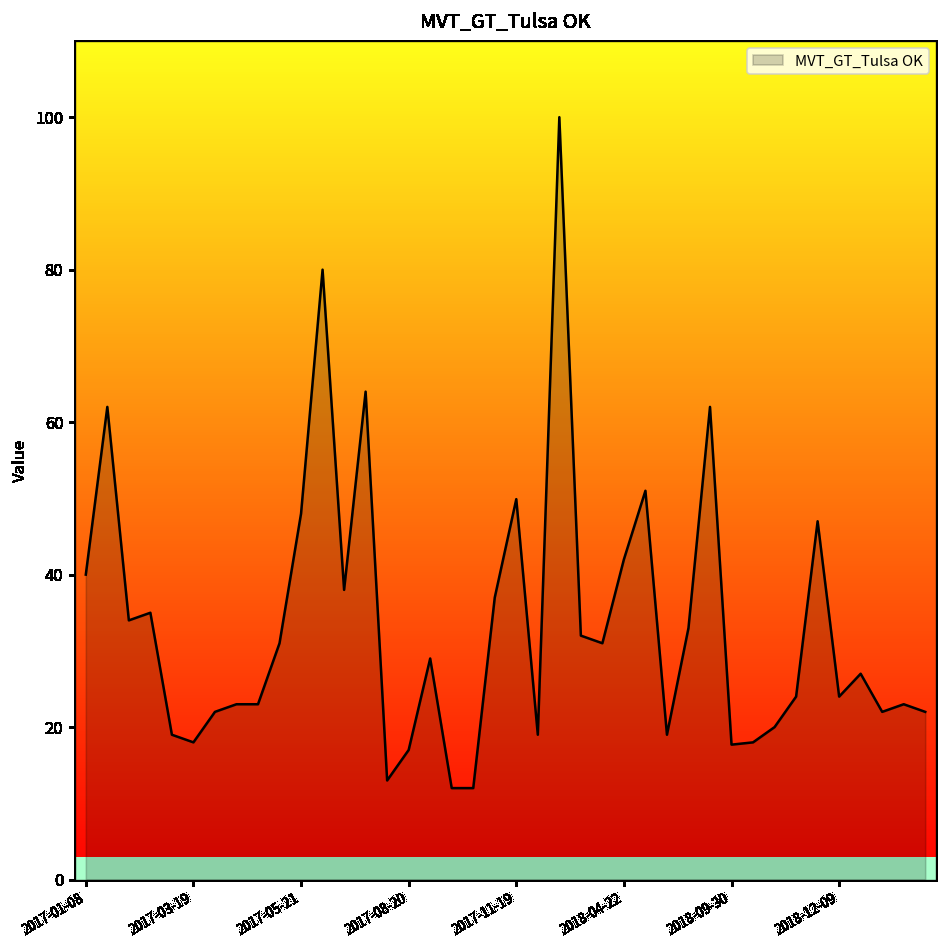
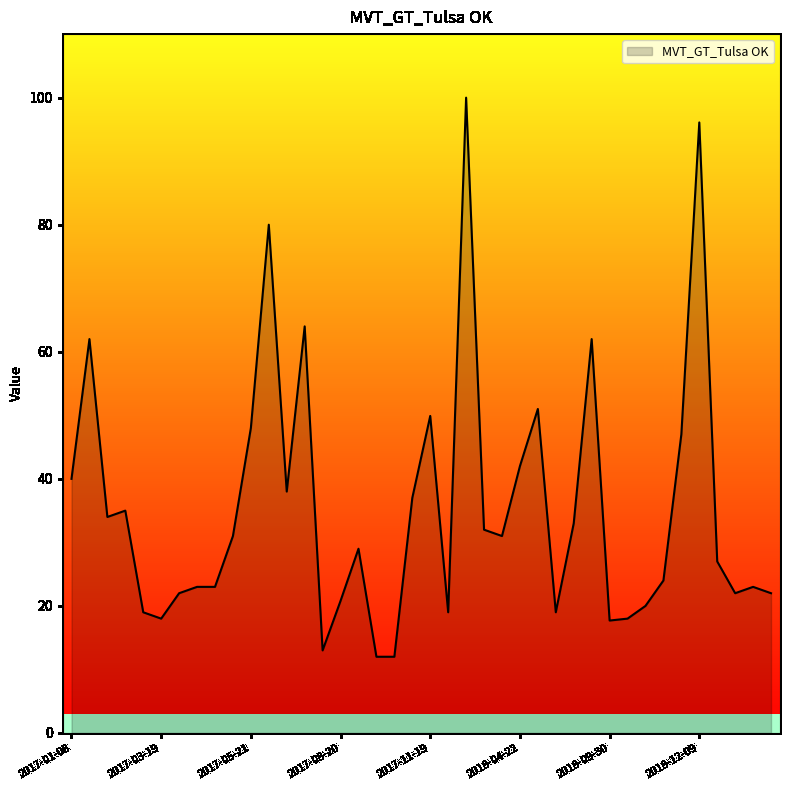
2017-08-20: 17 -> 21
2018-12-09: 24 -> 96
